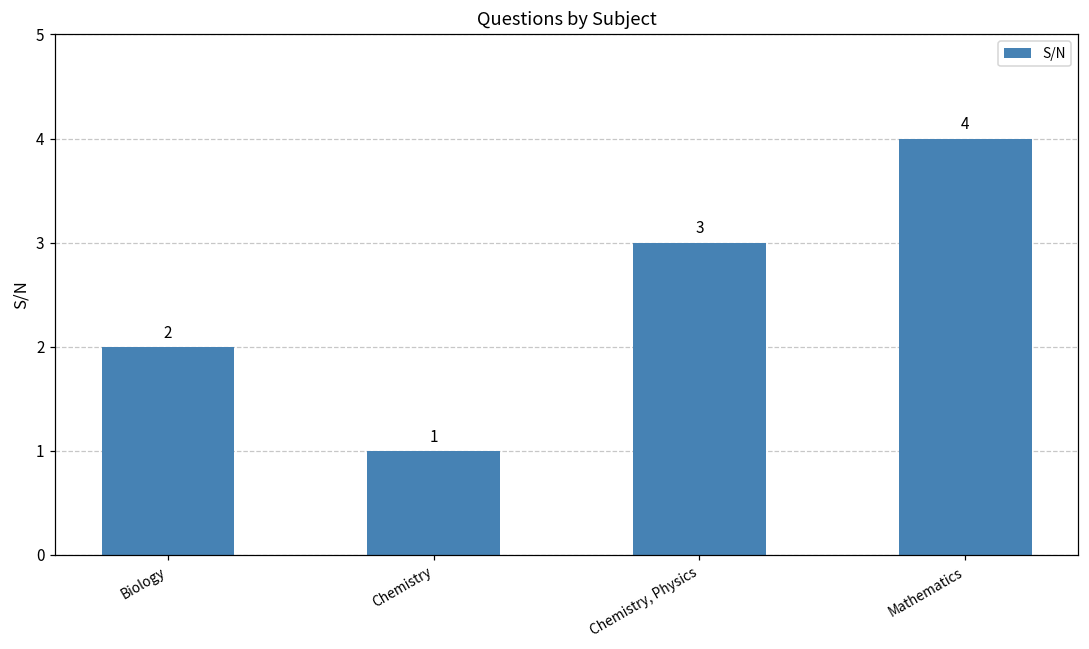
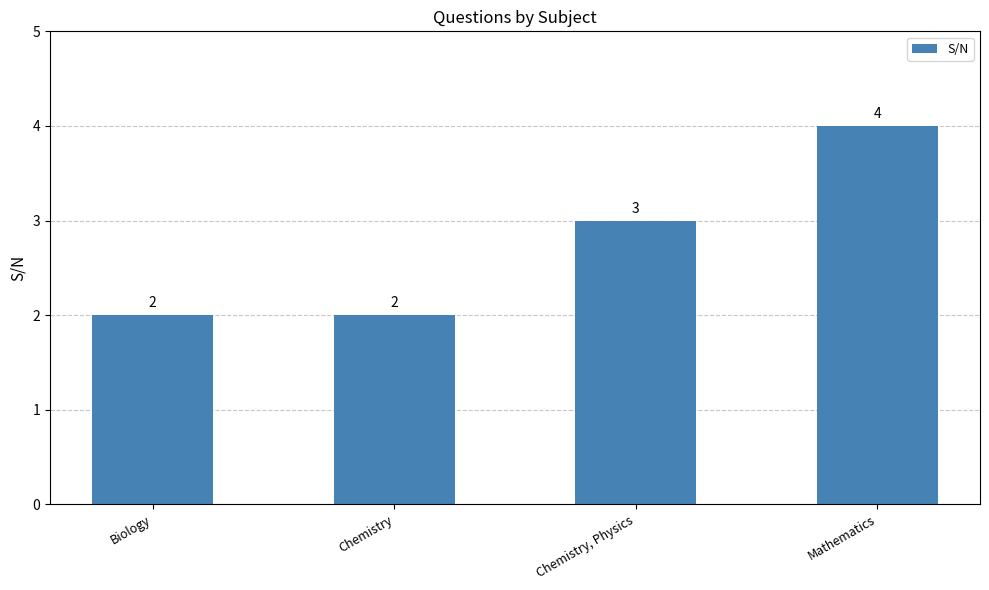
Chemistry: 1 -> 2
